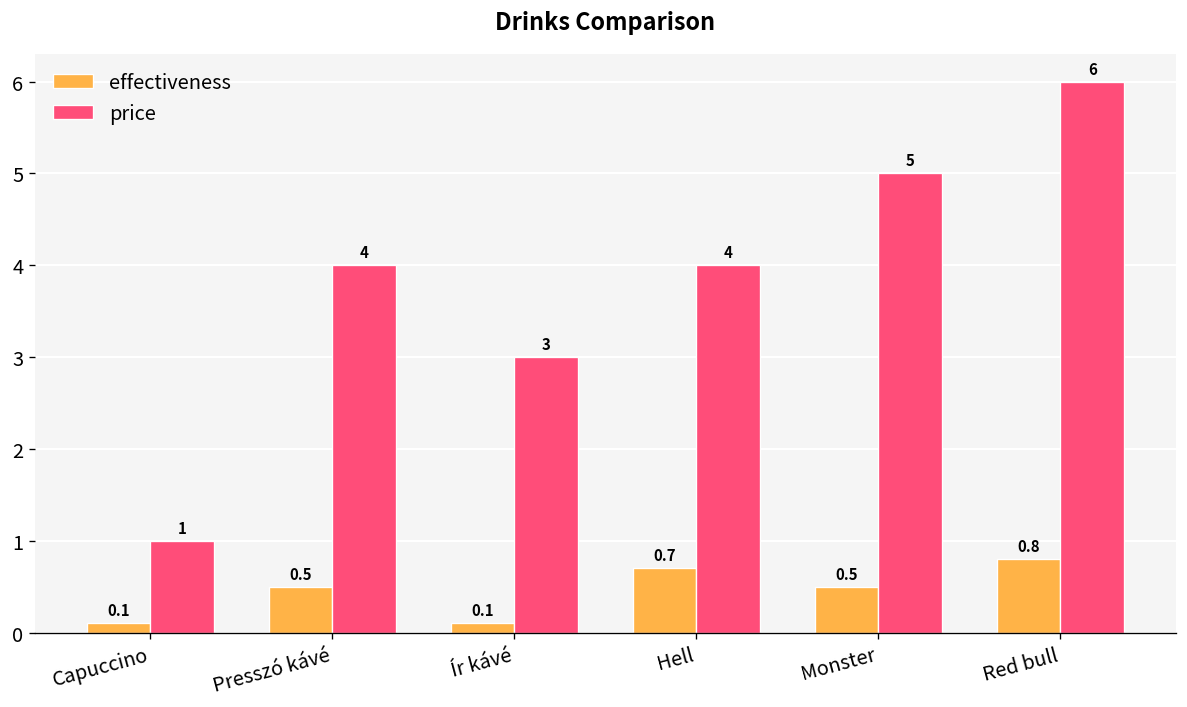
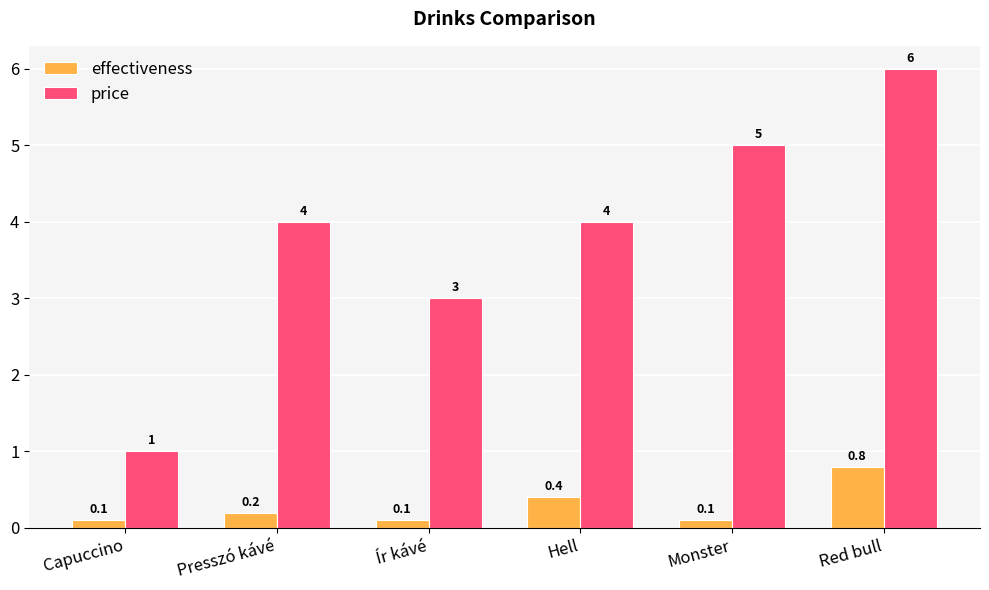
effectiveness, Presszó kávé: 0.5 -> 0.2
effectiveness, Hell: 0.7 -> 0.4
effectiveness, Monster: 0.5 -> 0.1
